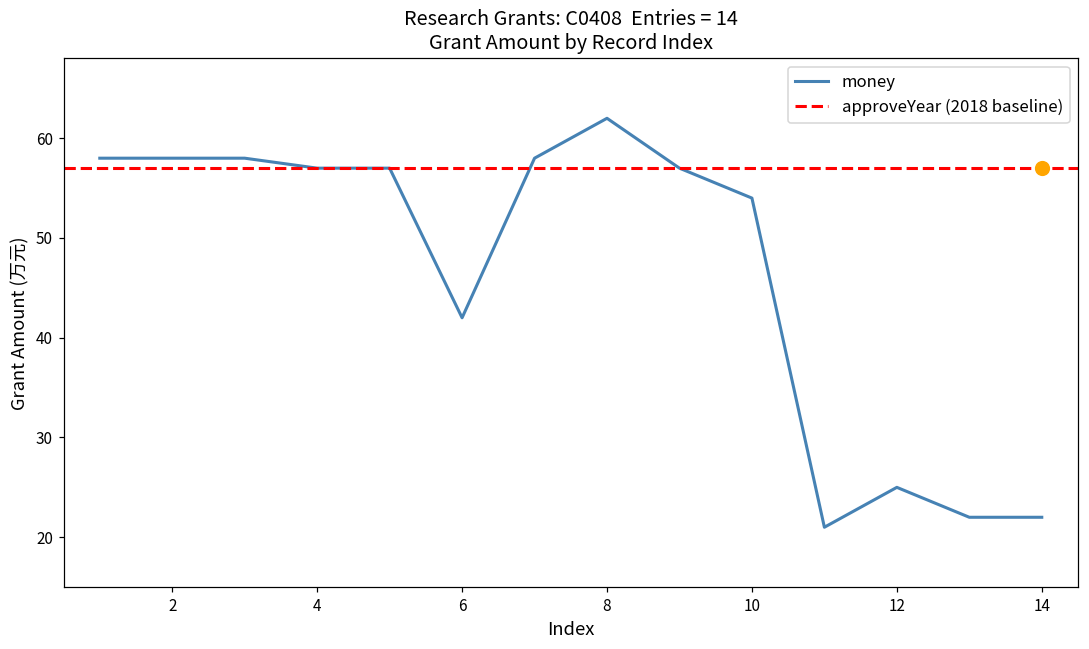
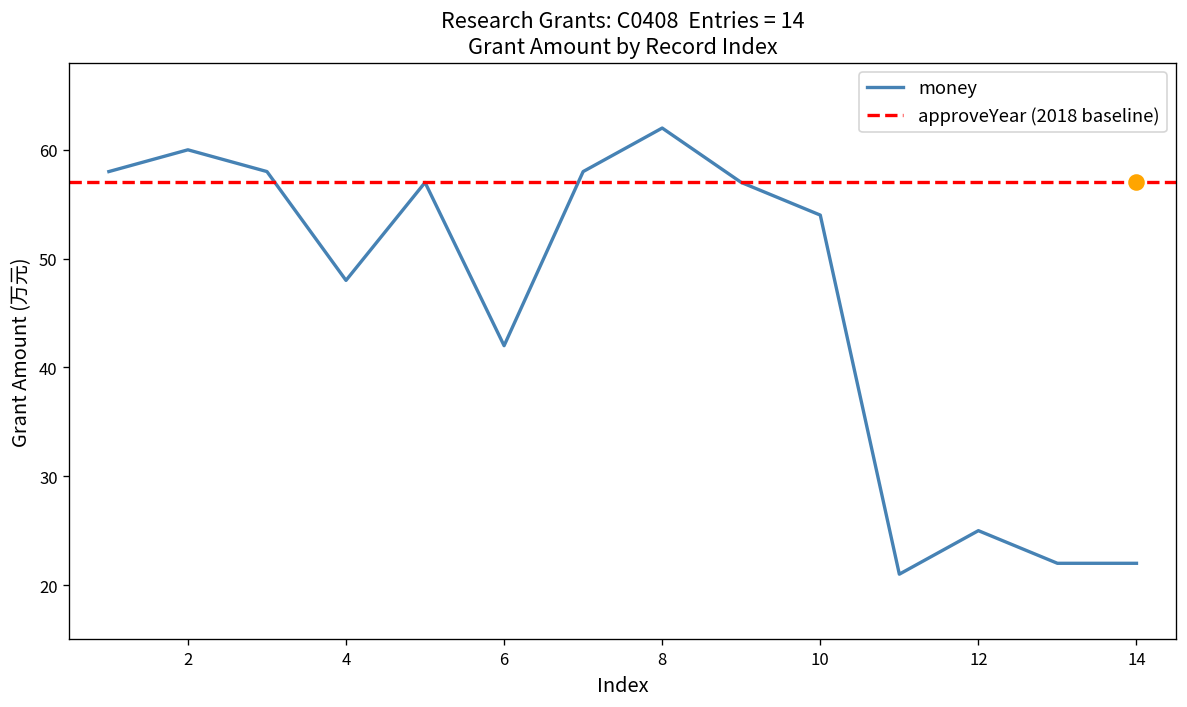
money, 2: 58 -> 60
money, 4: 57 -> 48
